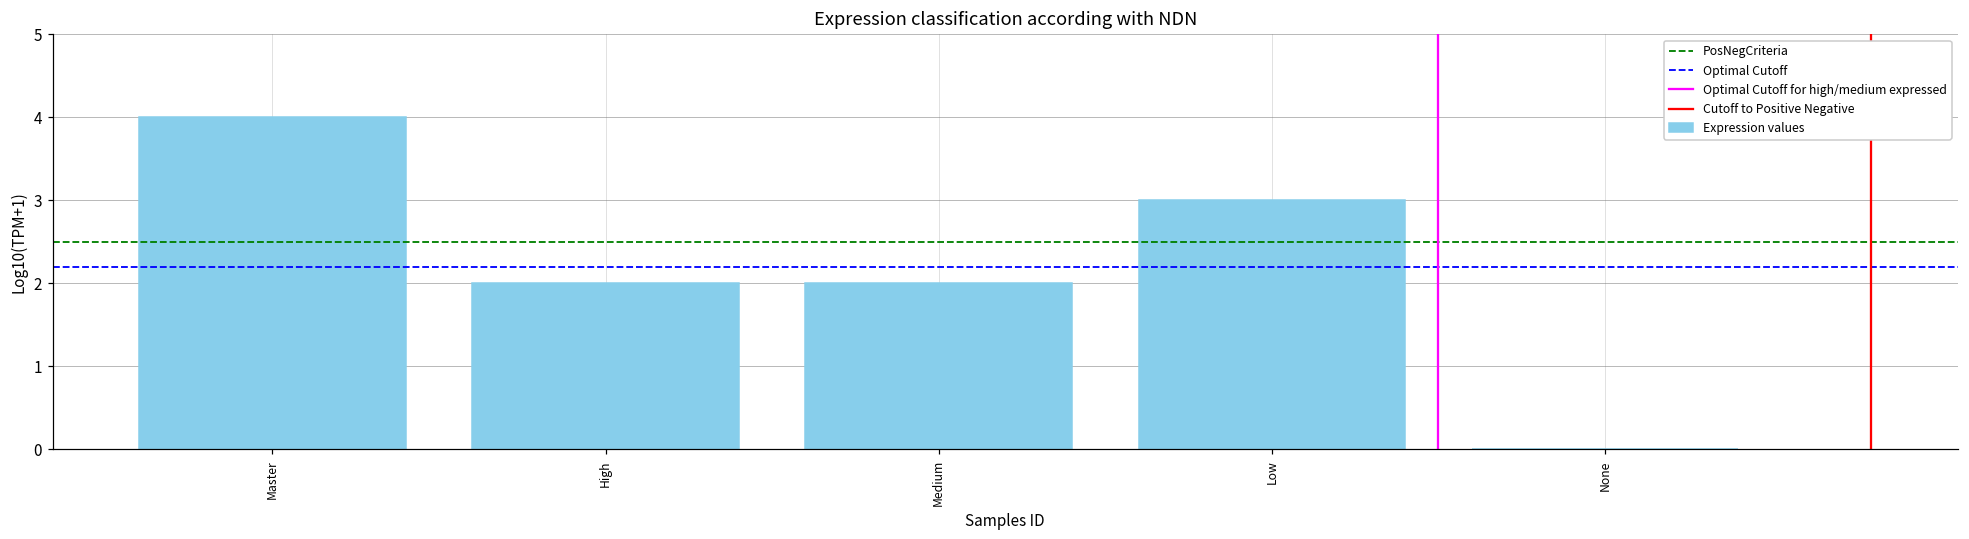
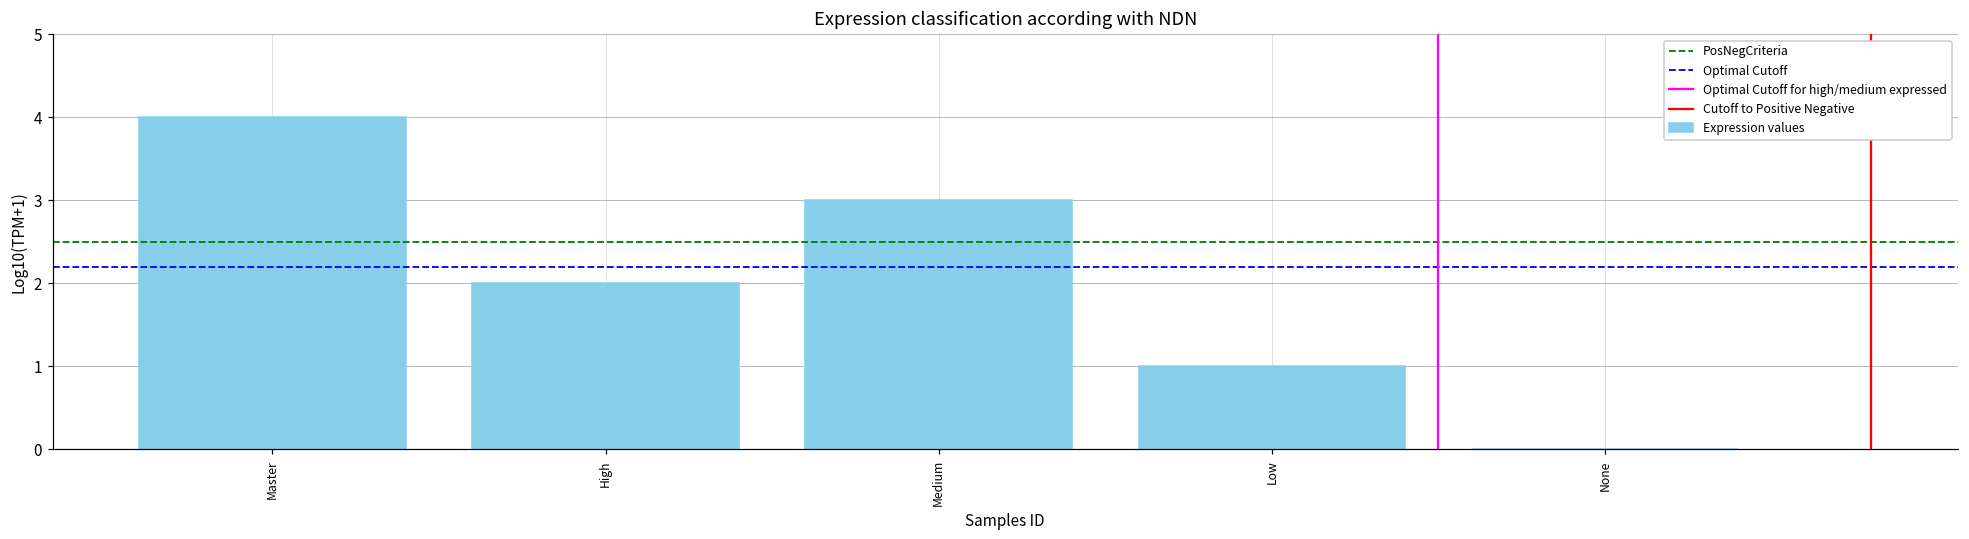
Medium: 2 -> 3
Low: 3 -> 1
